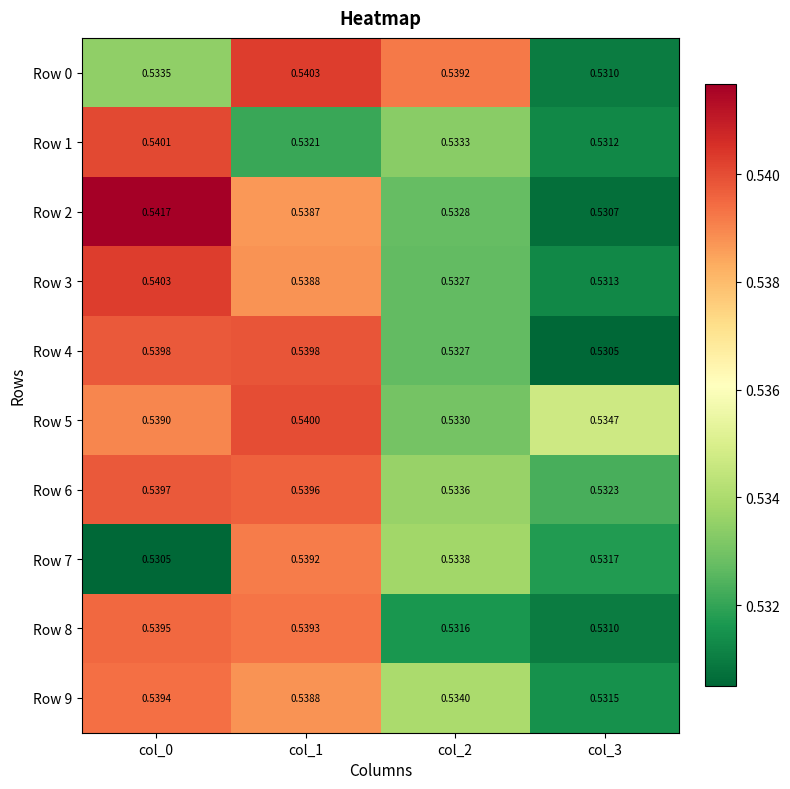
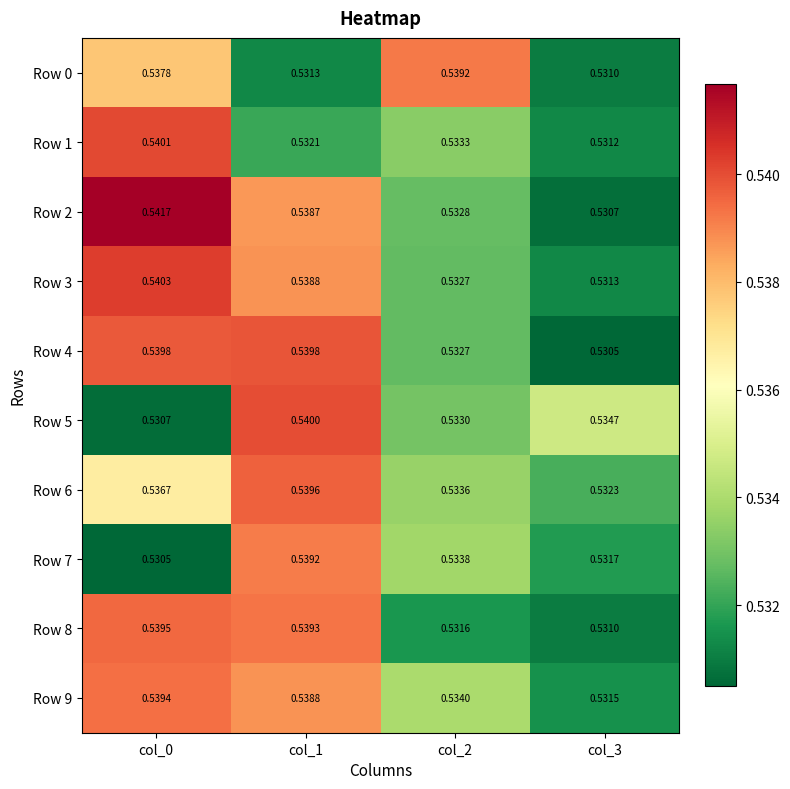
Row 0, col_0: 0.5335 -> 0.5378
Row 0, col_1: 0.5403 -> 0.5313
Row 5, col_0: 0.5390 -> 0.5307
Row 6, col_0: 0.5397 -> 0.5367
